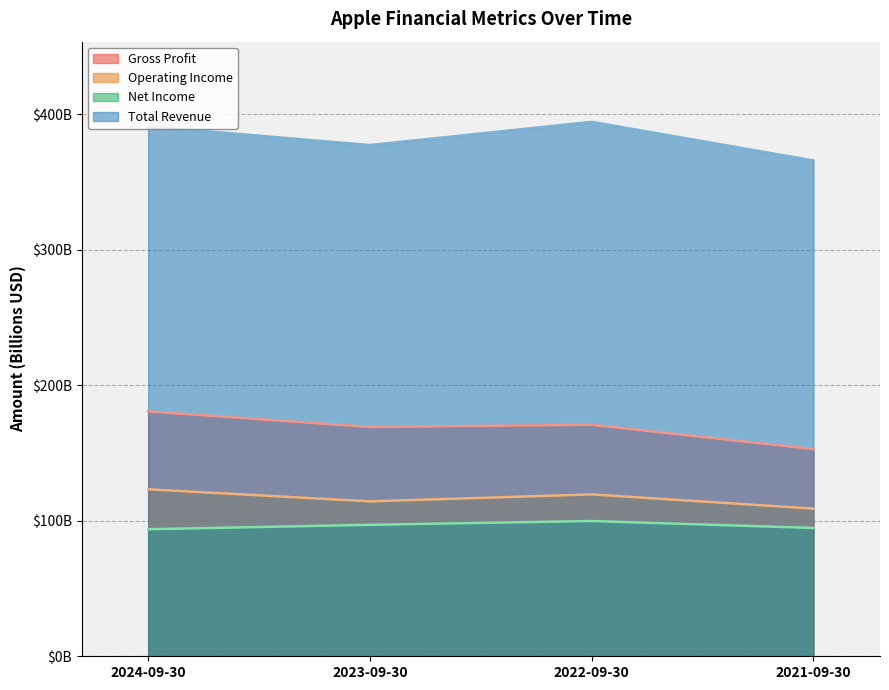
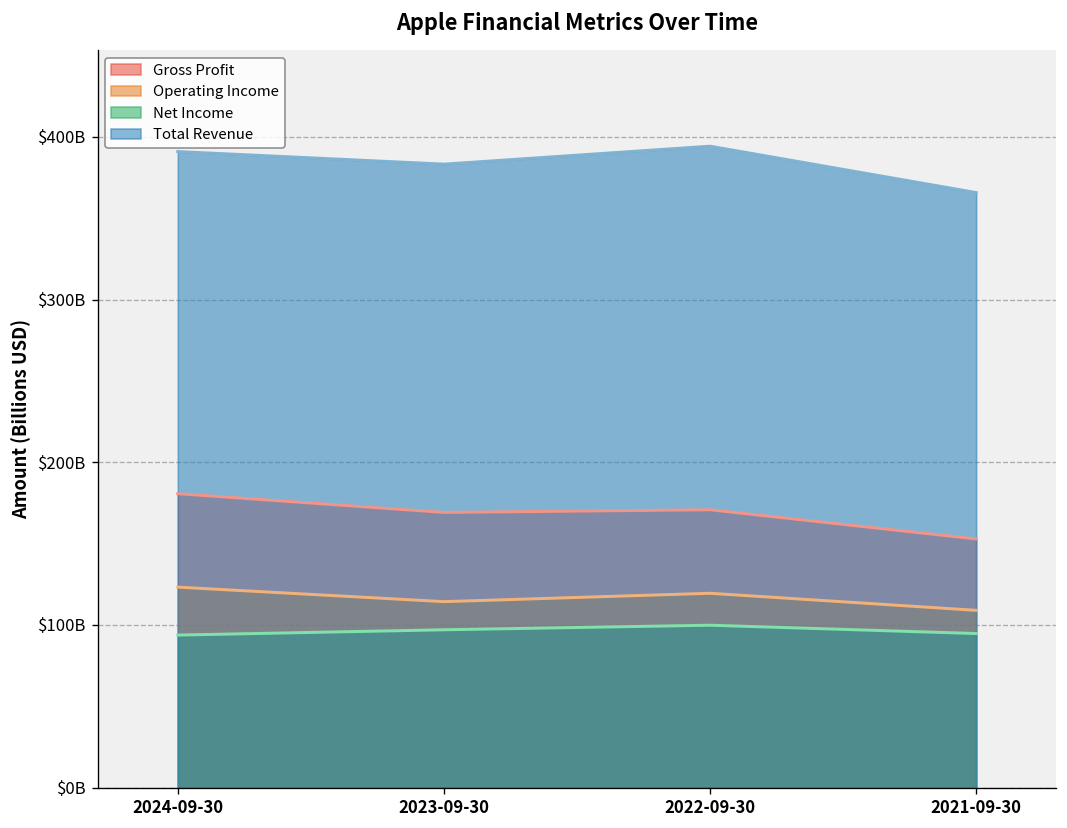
Total Revenue, 2023-09-30: $377000000000 -> $383000000000
